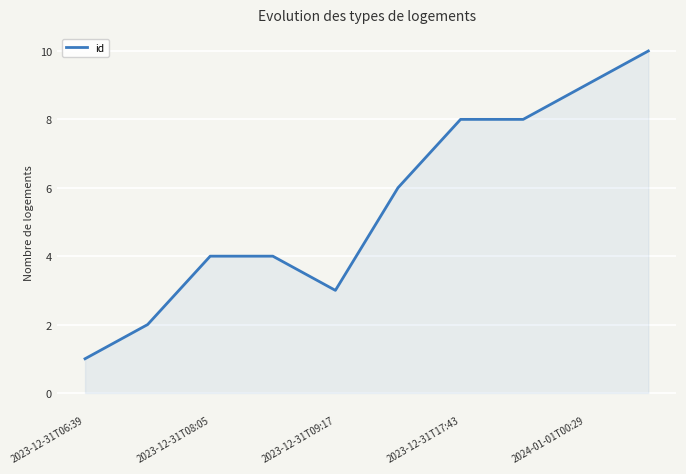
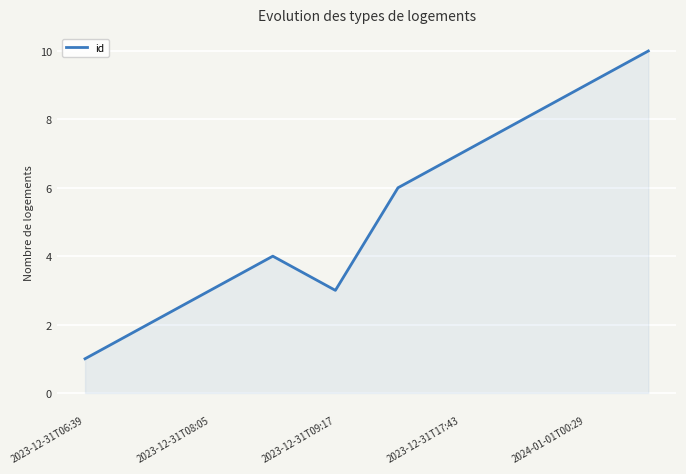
2023-12-31T08:05: 4 -> 3
2023-12-31T17:43: 8 -> 7
